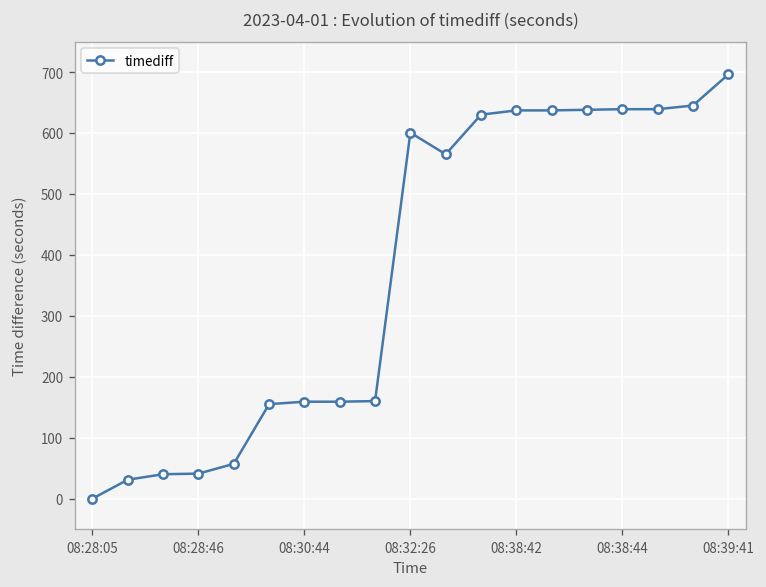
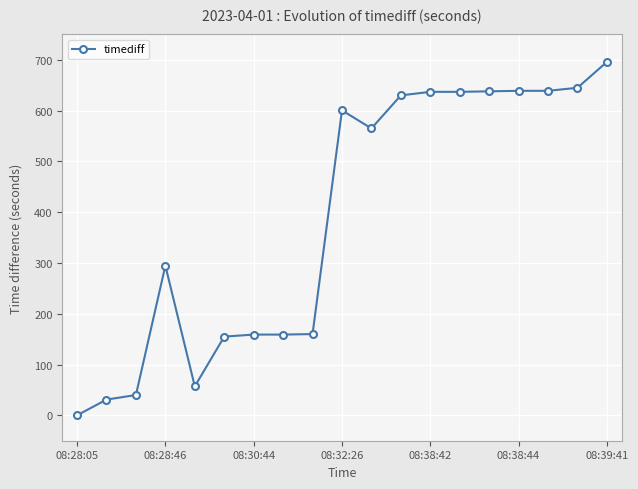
08:28:46: 40 -> 290
